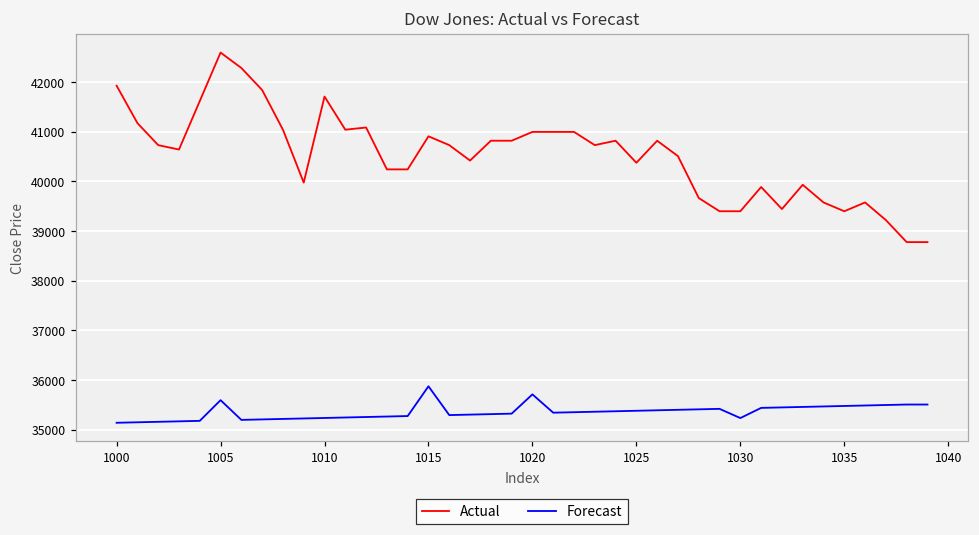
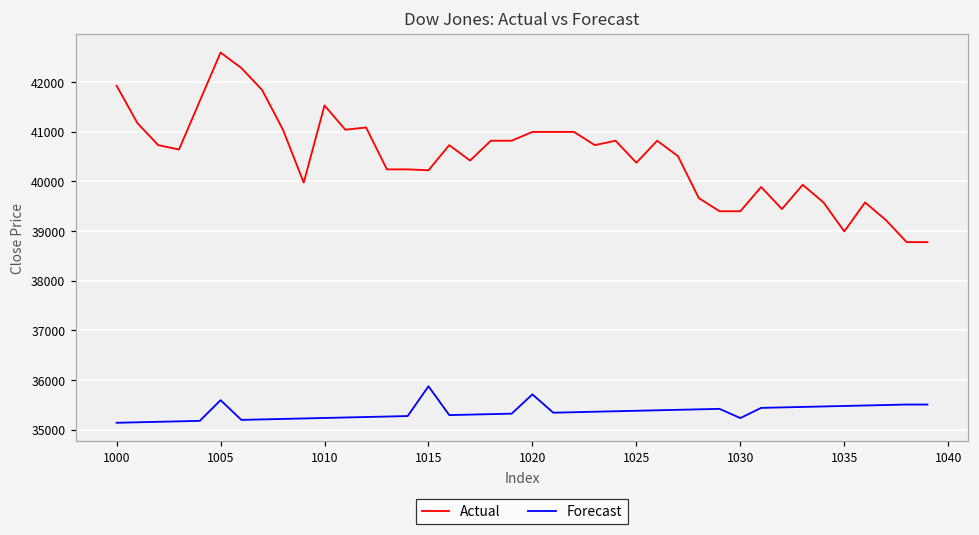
Actual, 1010: 41700 -> 41500
Actual, 1015: 40900 -> 40200
Actual, 1035: 39400 -> 39000
